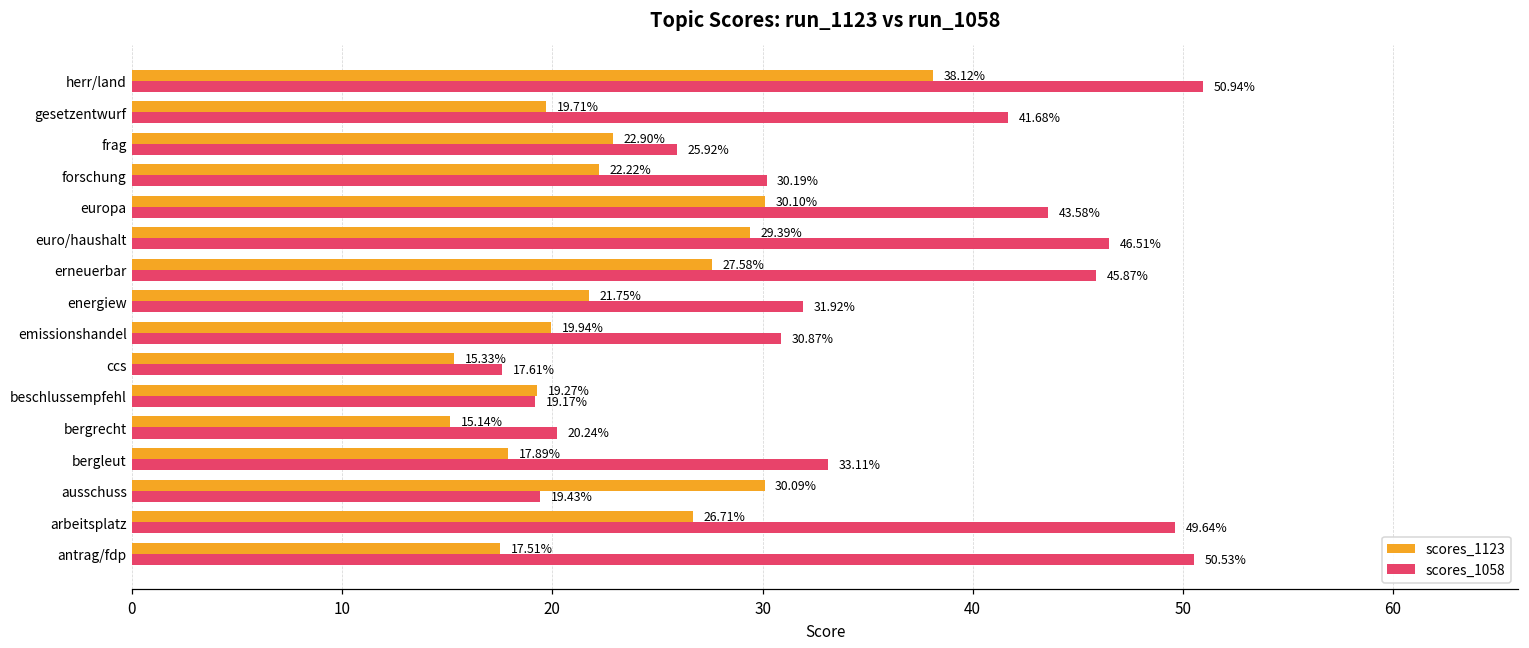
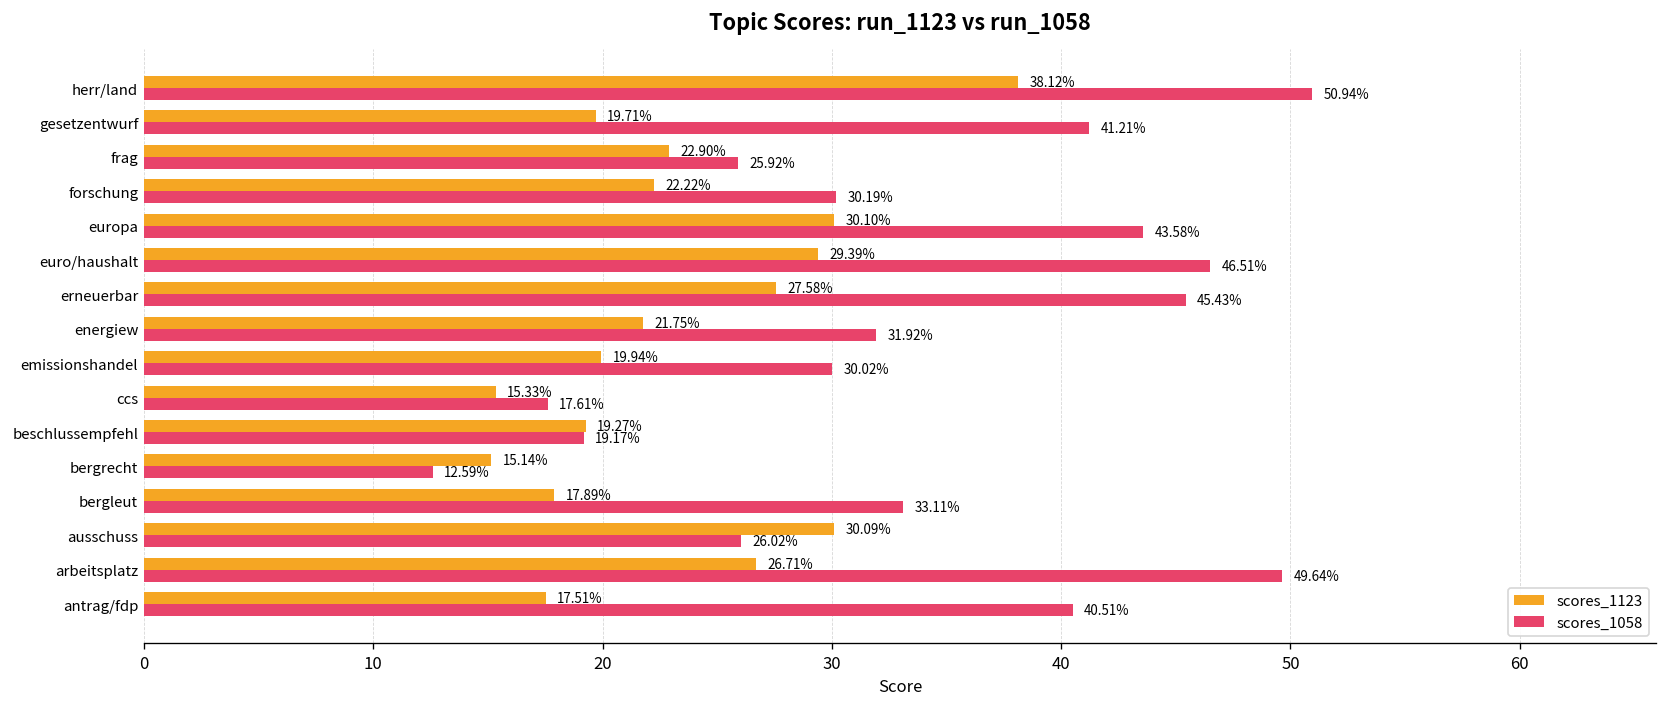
scores_1058, gesetzentwurf: 41.68% -> 41.21%
scores_1058, erneuerbar: 45.87% -> 45.43%
scores_1058, emissionshandel: 30.87% -> 30.02%
scores_1058, bergrecht: 20.24% -> 12.59%
scores_1058, ausschuss: 19.43% -> 26.02%
scores_1058, antrag/fdp: 50.53% -> 40.51%
